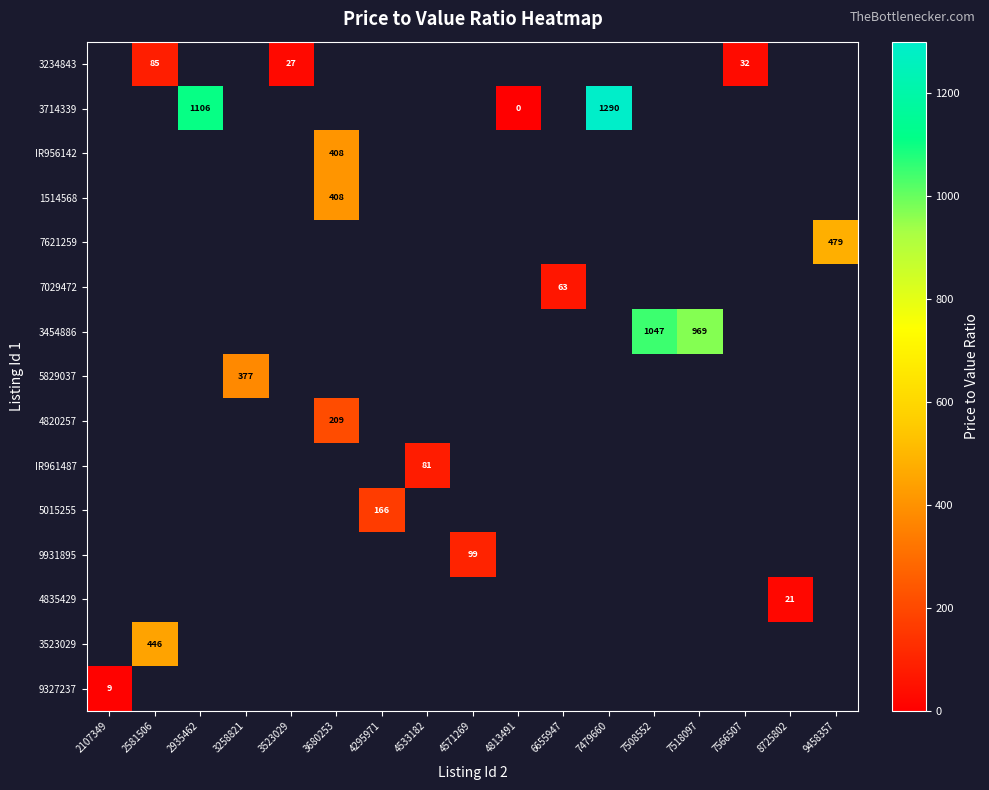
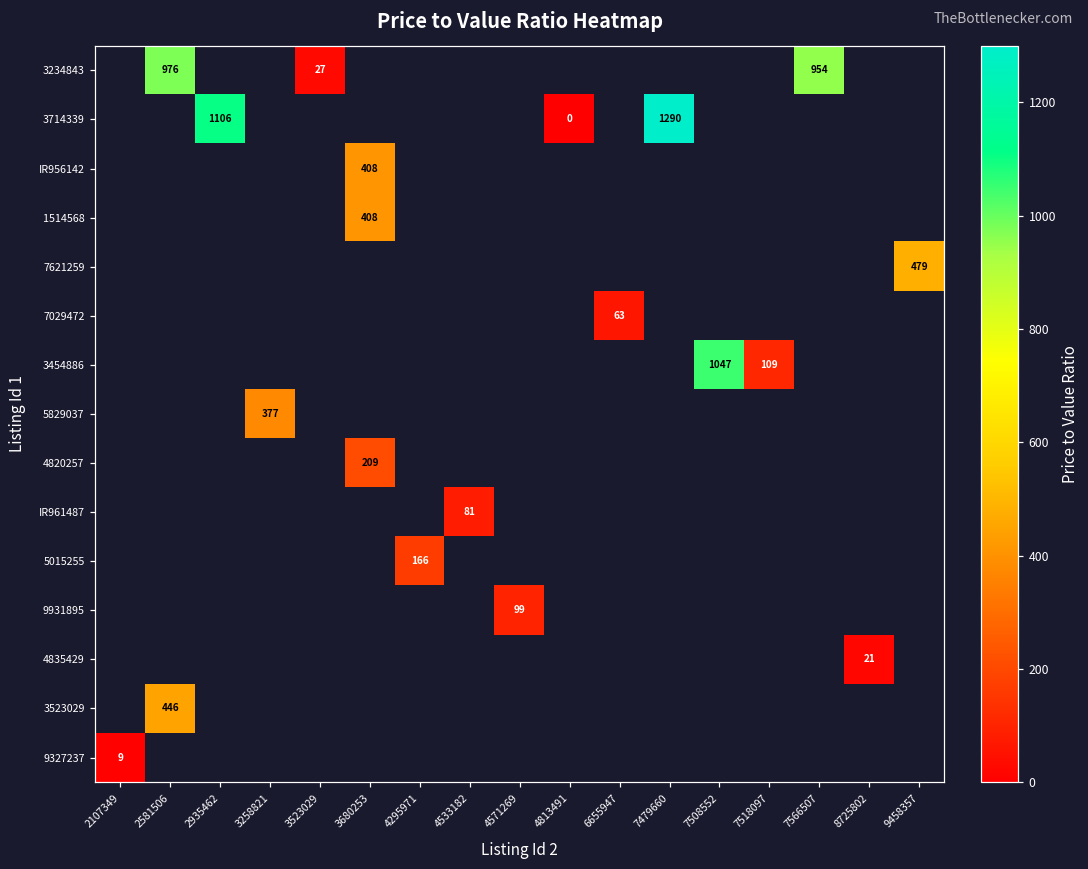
3234843, 2581506: 85 -> 976
3234843, 7566507: 32 -> 954
3454886, 7518097: 969 -> 109
